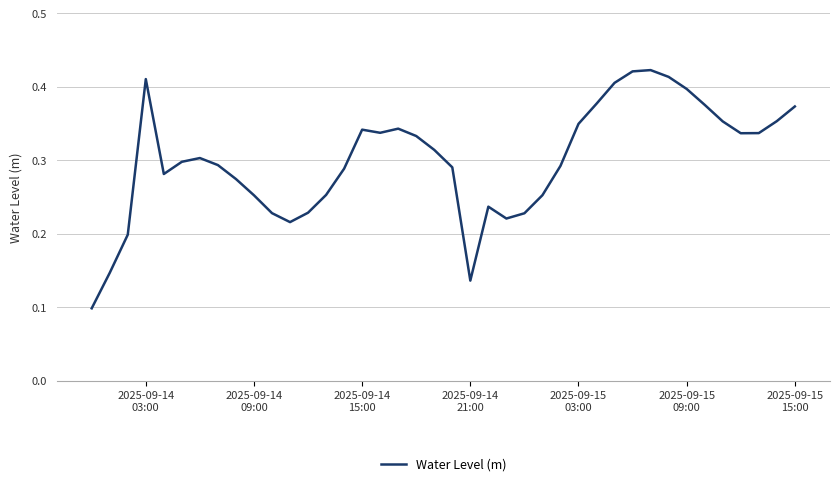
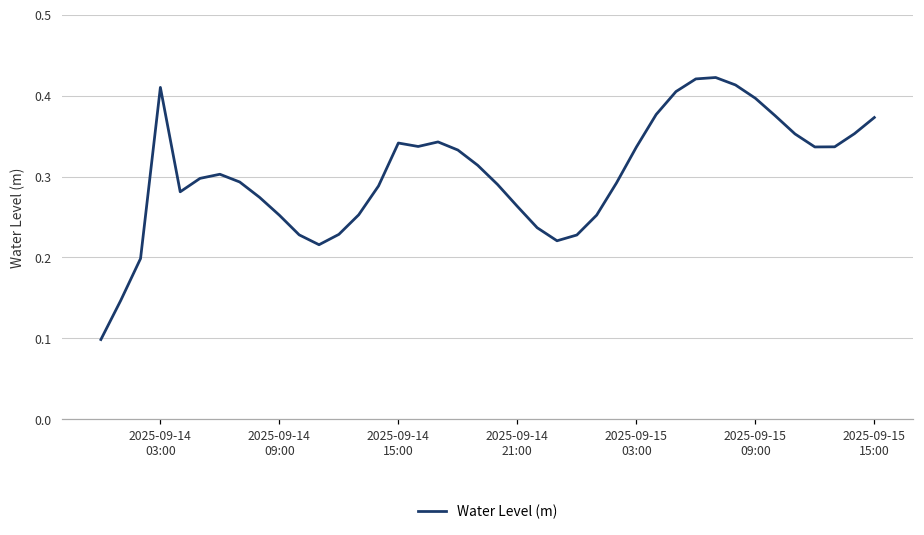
2025-09-14 21:00: 0.14 -> 0.26
2025-09-15 03:00: 0.35 -> 0.34
